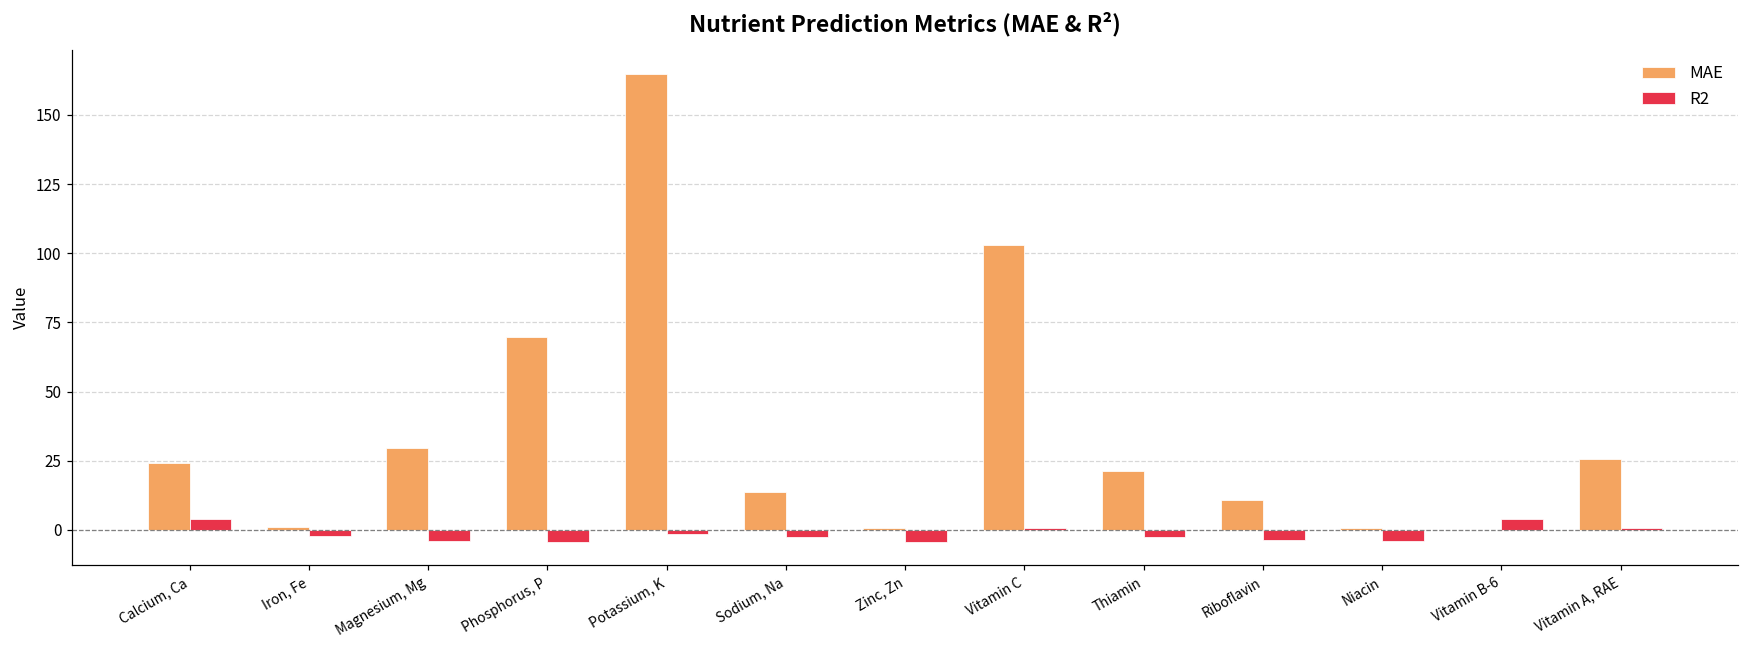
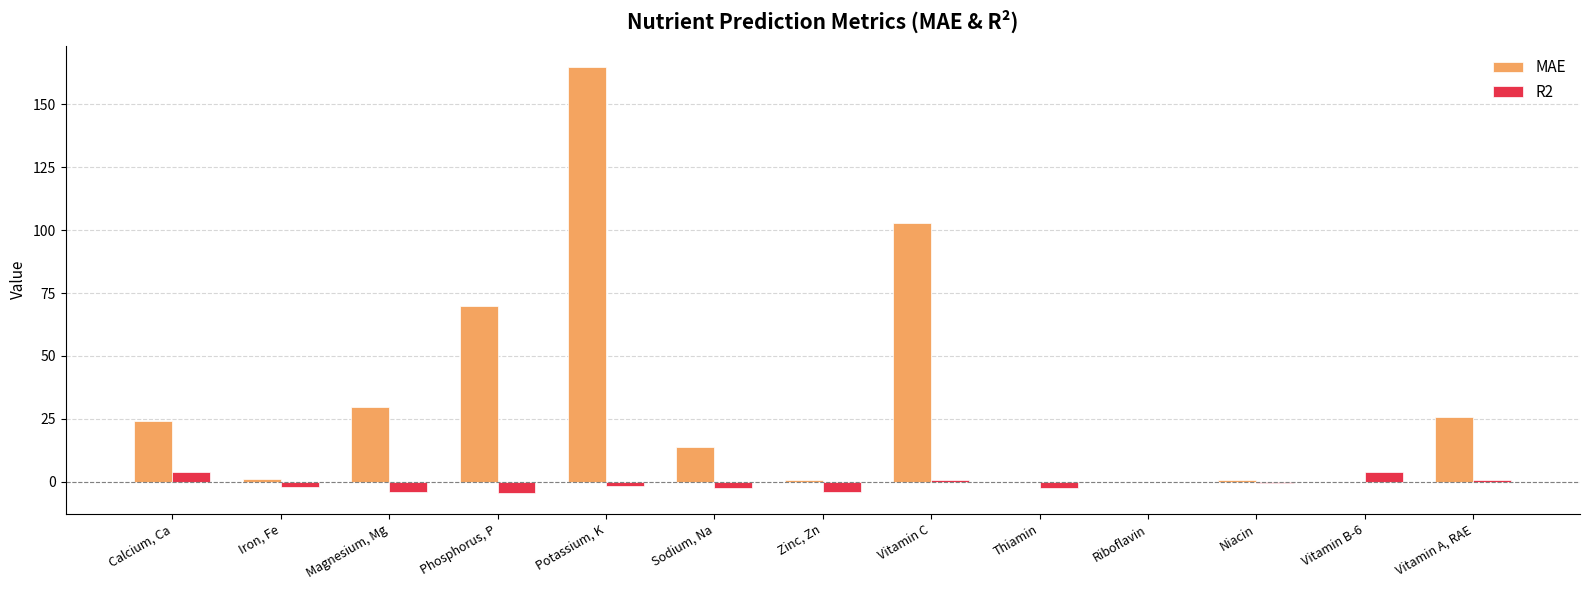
MAE, Thiamin: 21 -> 0
MAE, Riboflavin: 11 -> 0
R2, Riboflavin: -4 -> 0
R2, Niacin: -4 -> 0
